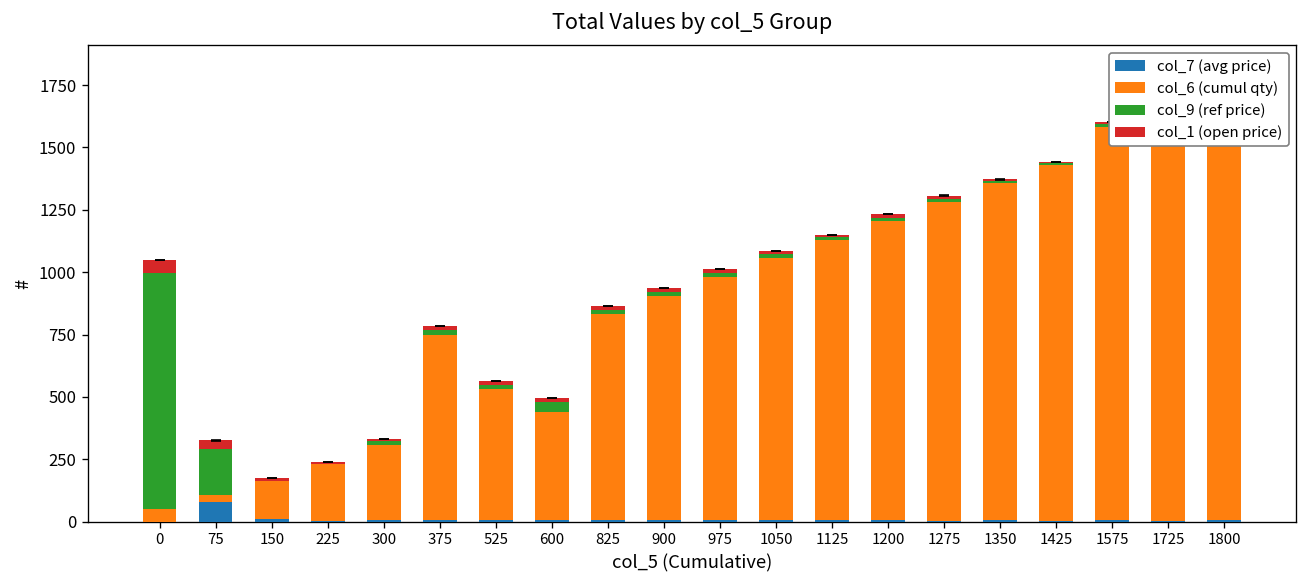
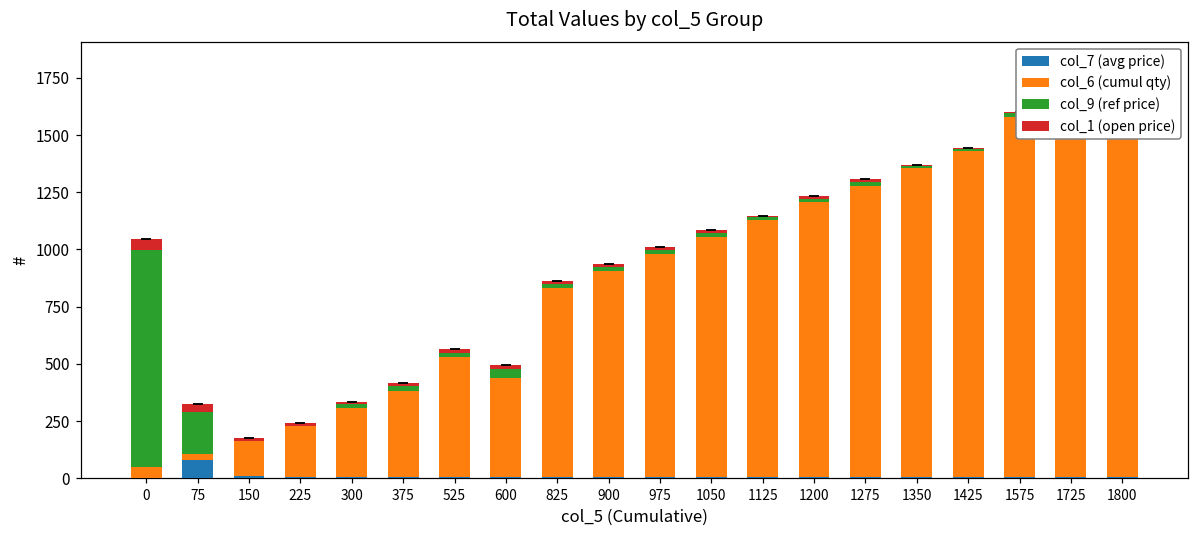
col_6 (cumul qty), 375: 740 -> 380
